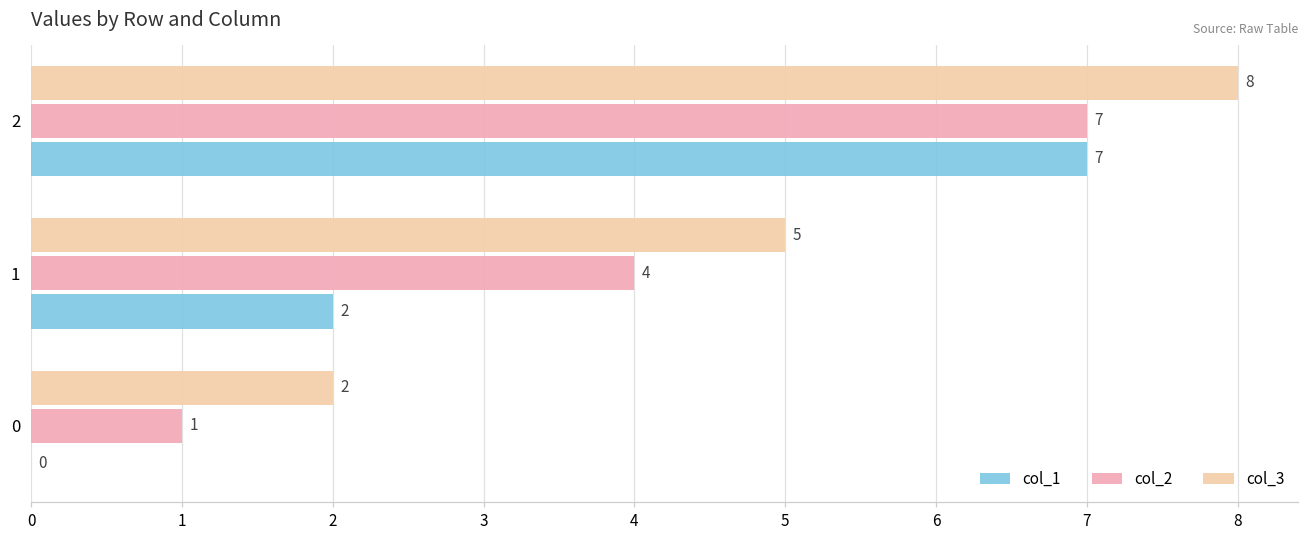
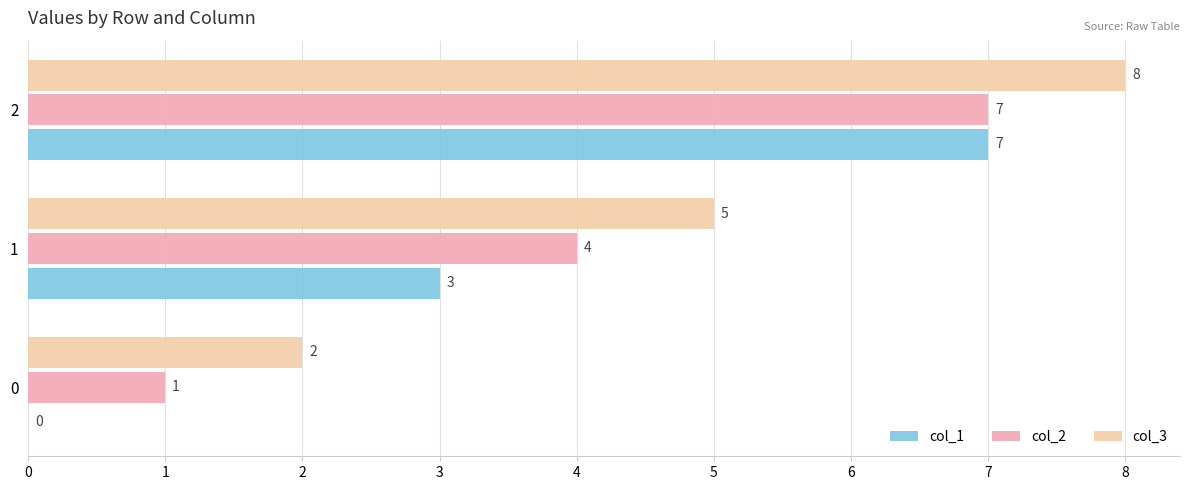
col_1, 1: 2 -> 3
